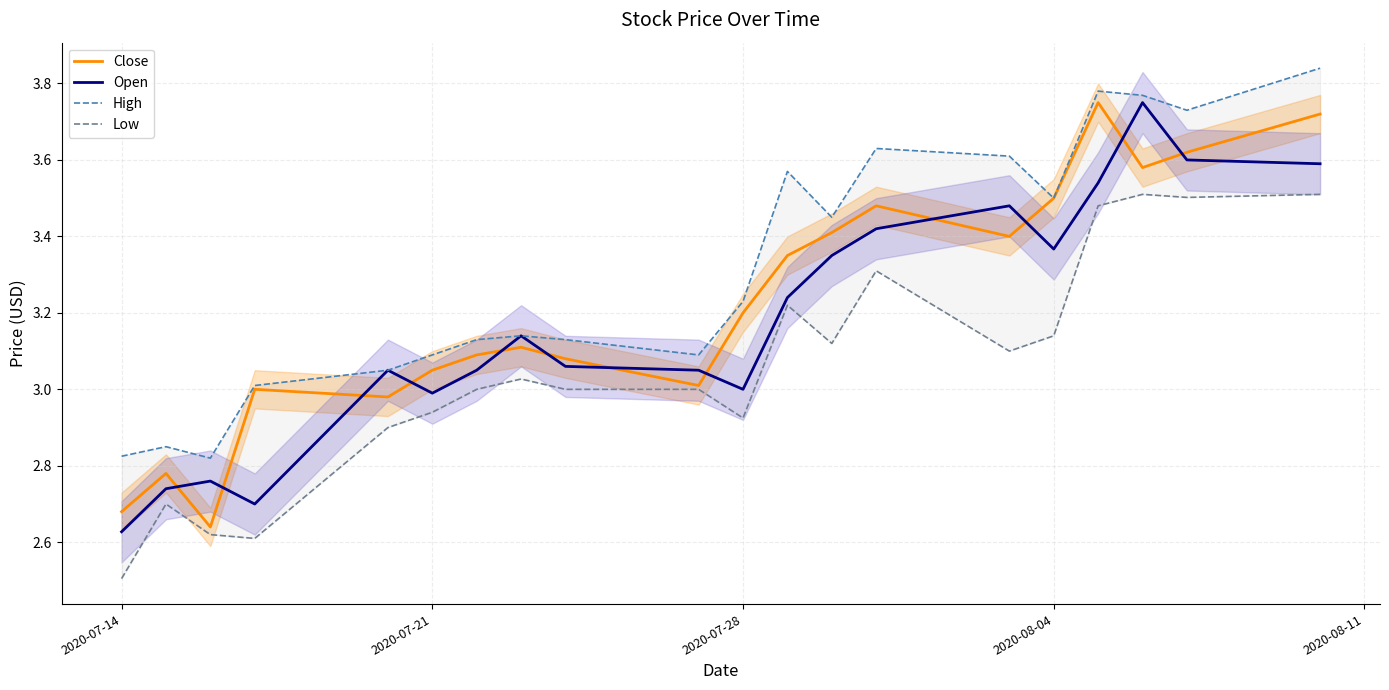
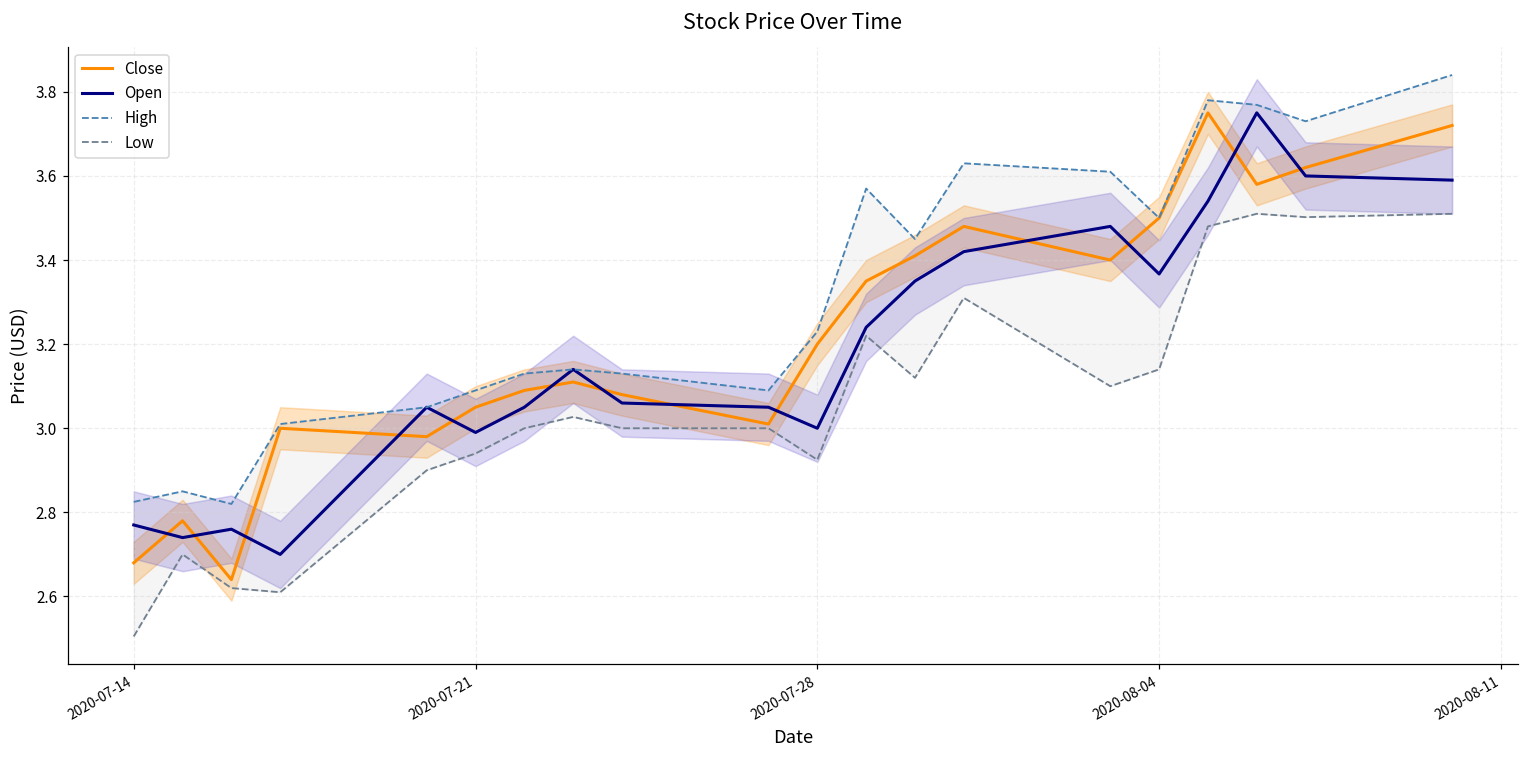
Open, 2020-07-14: 2.63 -> 2.77
